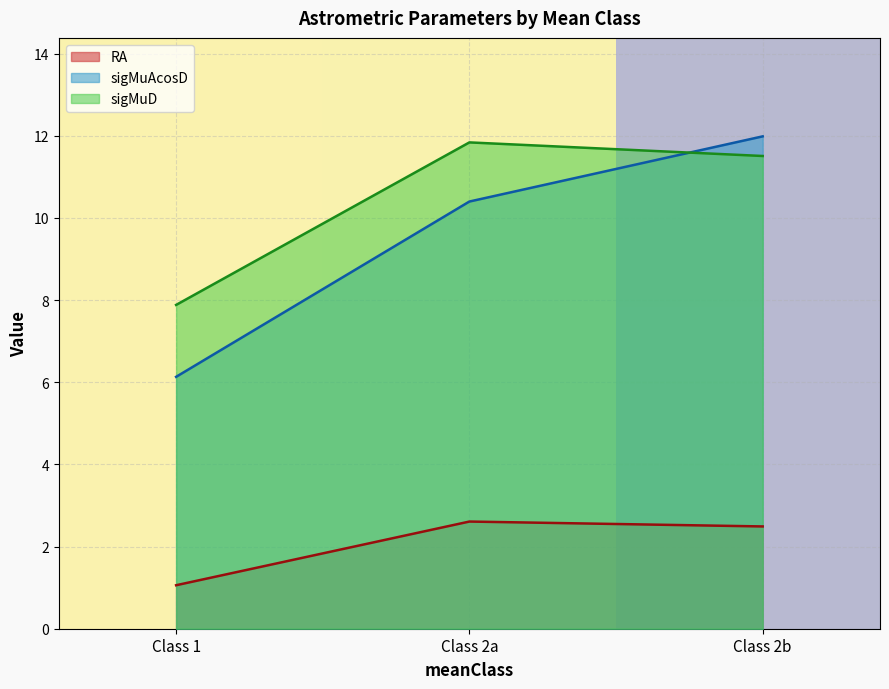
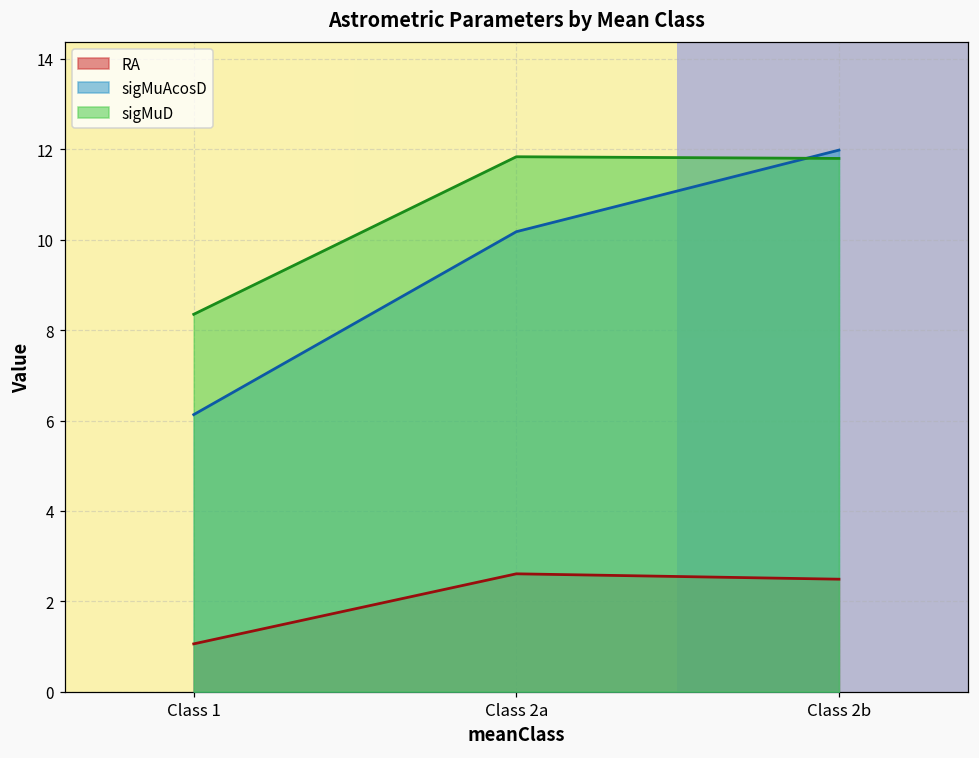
sigMuD, Class 1: 7.9 -> 8.4
sigMuAcosD, Class 2a: 10.4 -> 10.2
sigMuD, Class 2b: 11.5 -> 11.8
